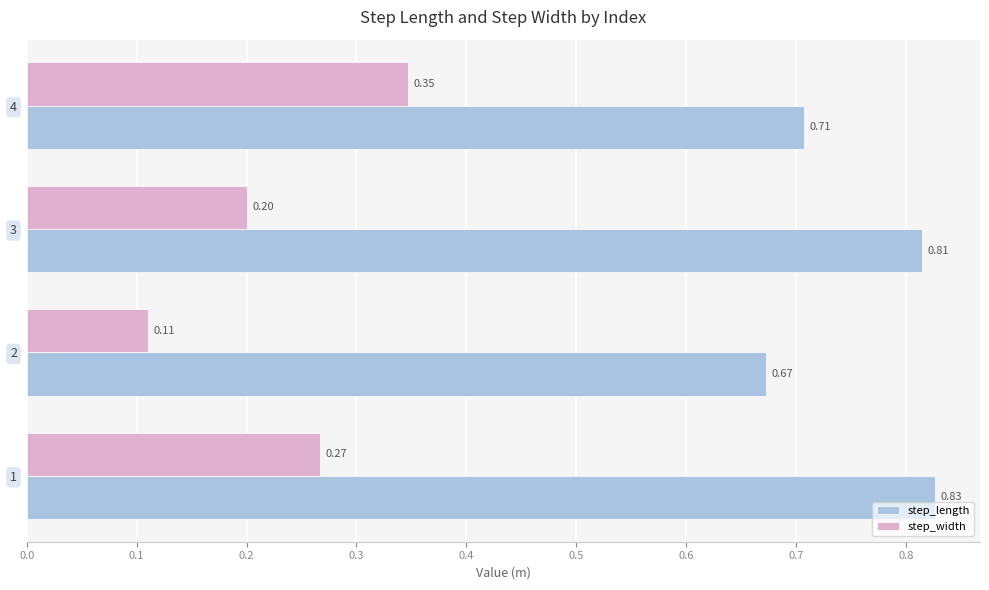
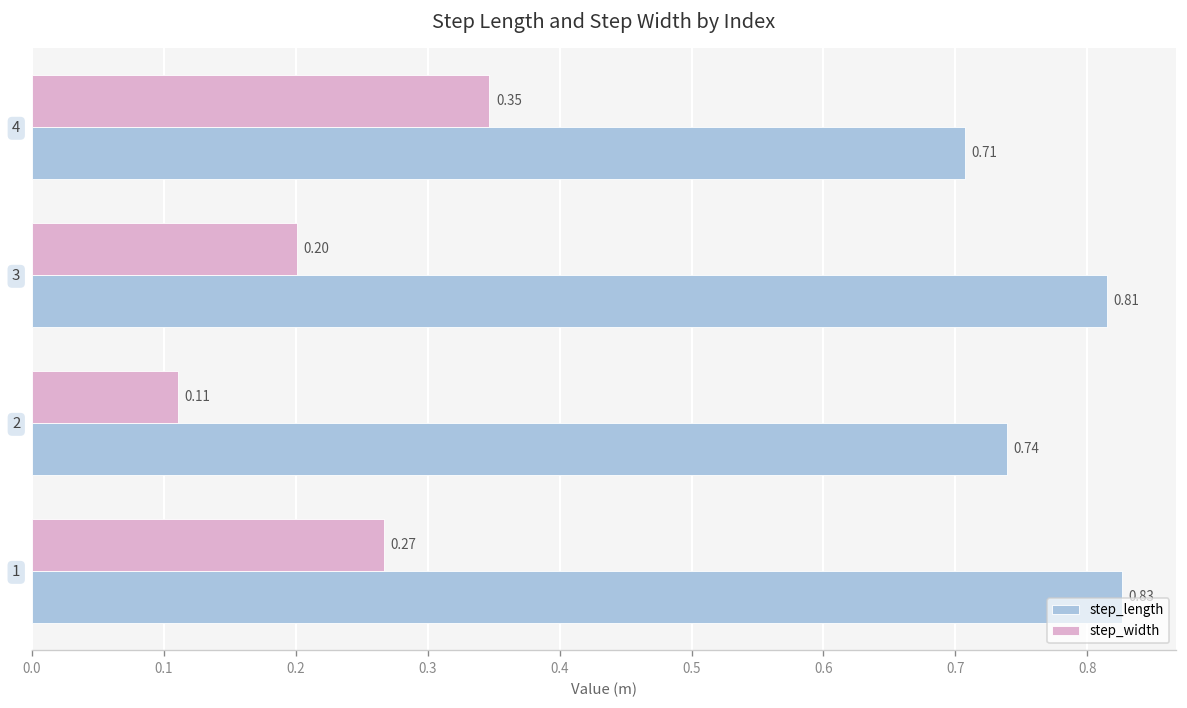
step_length, 2: 0.67 -> 0.74
